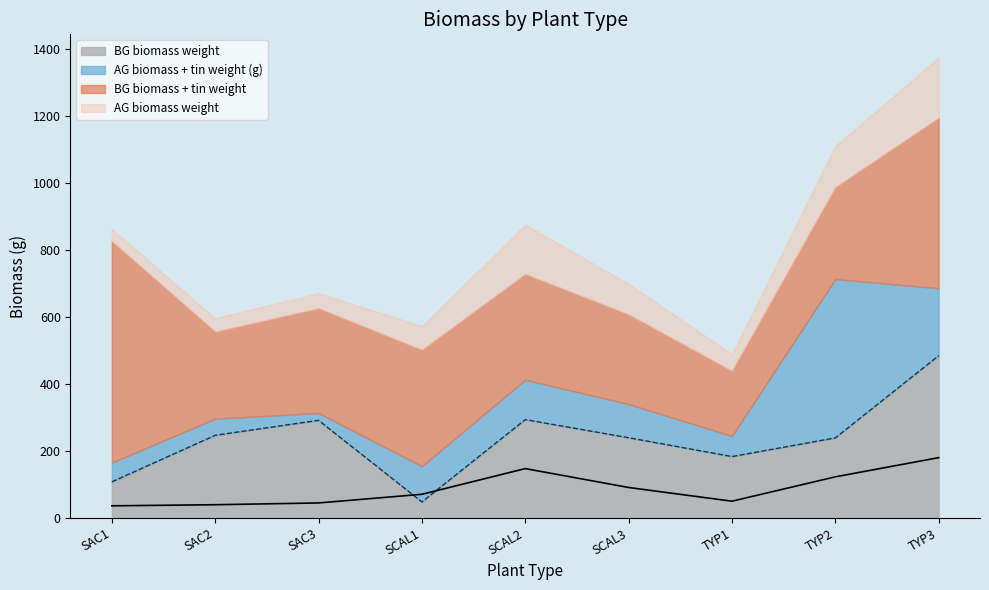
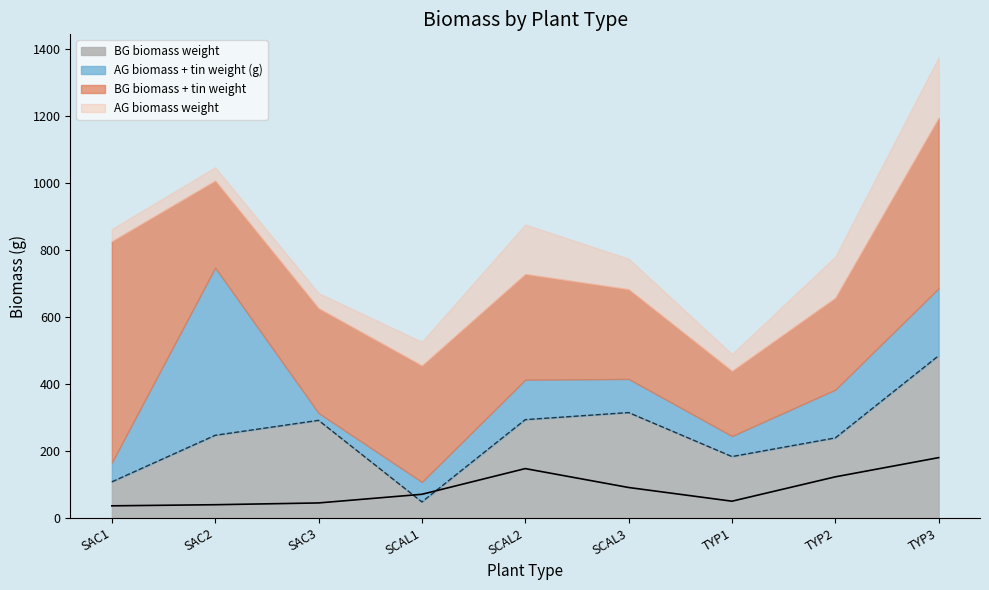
AG biomass + tin weight (g), SAC2: 50 -> 500
AG biomass + tin weight (g), SCAL1: 110 -> 60
BG biomass weight, SCAL3: 240 -> 310
AG biomass + tin weight (g), TYP2: 470 -> 140
